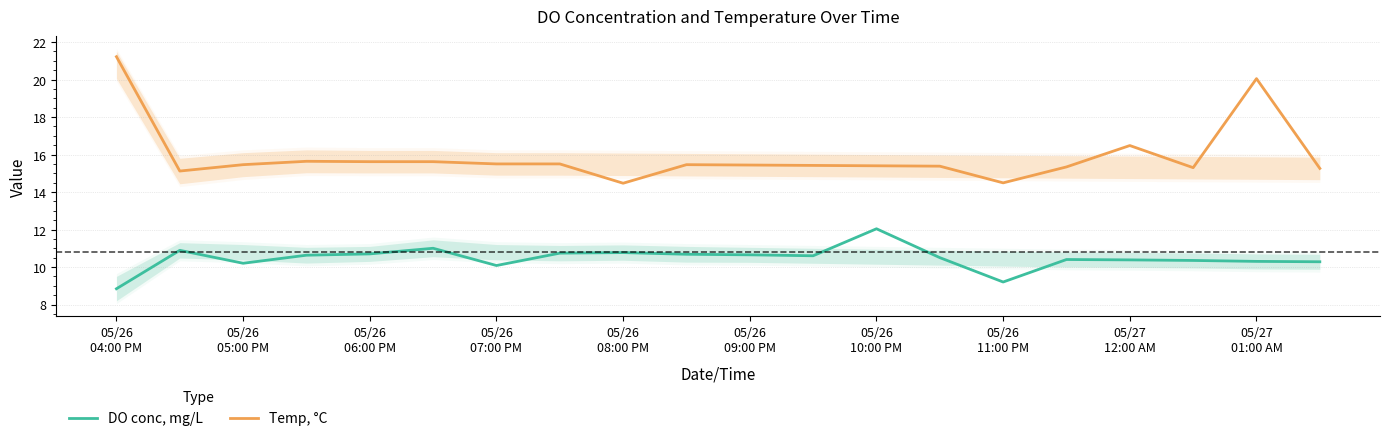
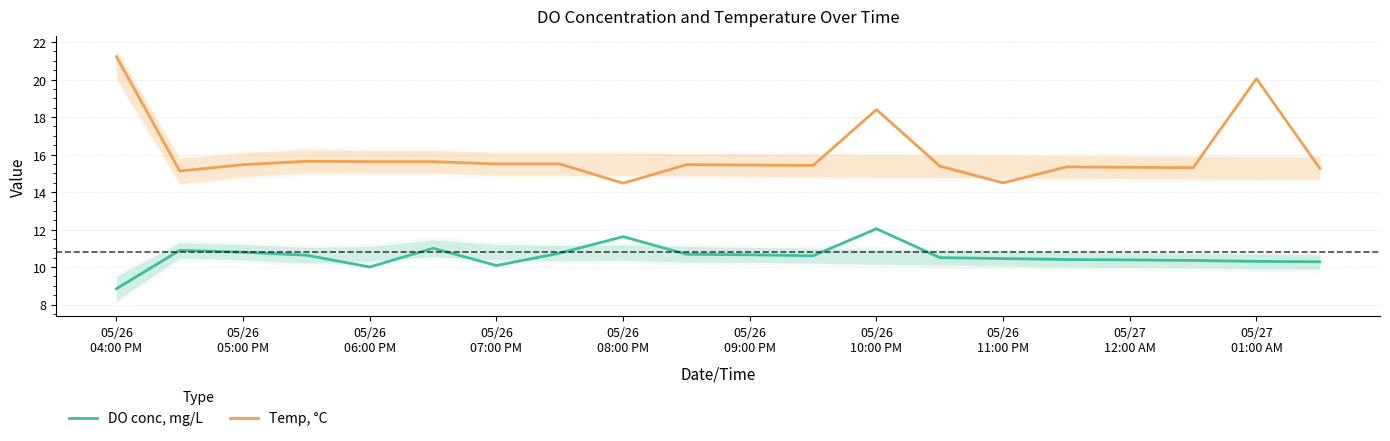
DO conc, mg/L, 05/26 05:00 PM: 10.2 -> 10.8
DO conc, mg/L, 05/26 06:00 PM: 10.7 -> 10.0
DO conc, mg/L, 05/26 08:00 PM: 10.8 -> 11.6
Temp, °C, 05/26 10:00 PM: 15.4 -> 18.4
DO conc, mg/L, 05/26 11:00 PM: 9.2 -> 10.5
Temp, °C, 05/27 12:00 AM: 16.5 -> 15.3
